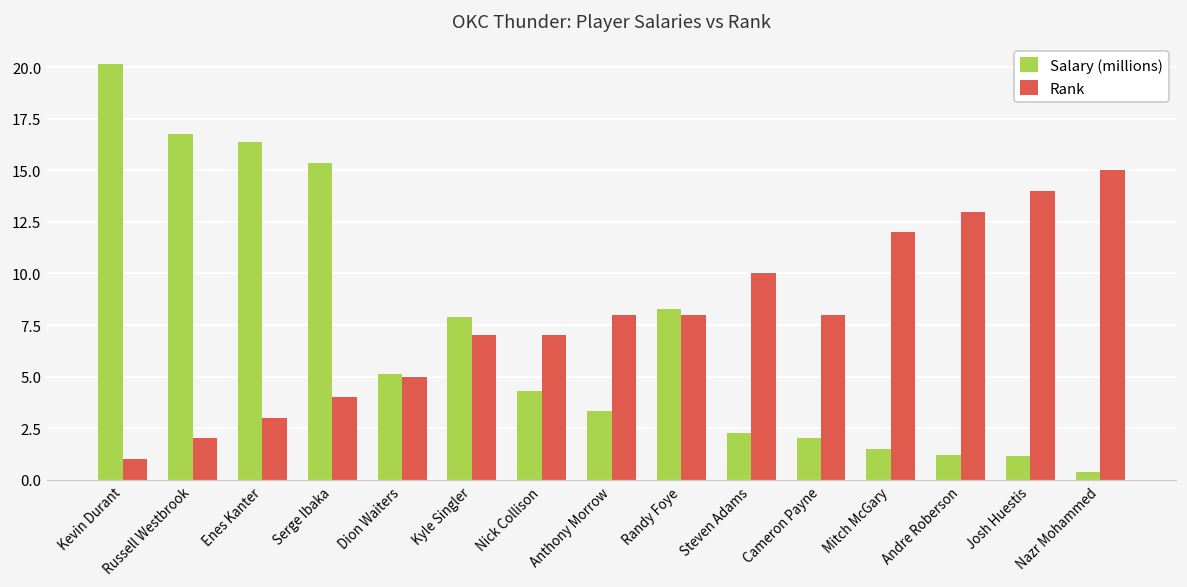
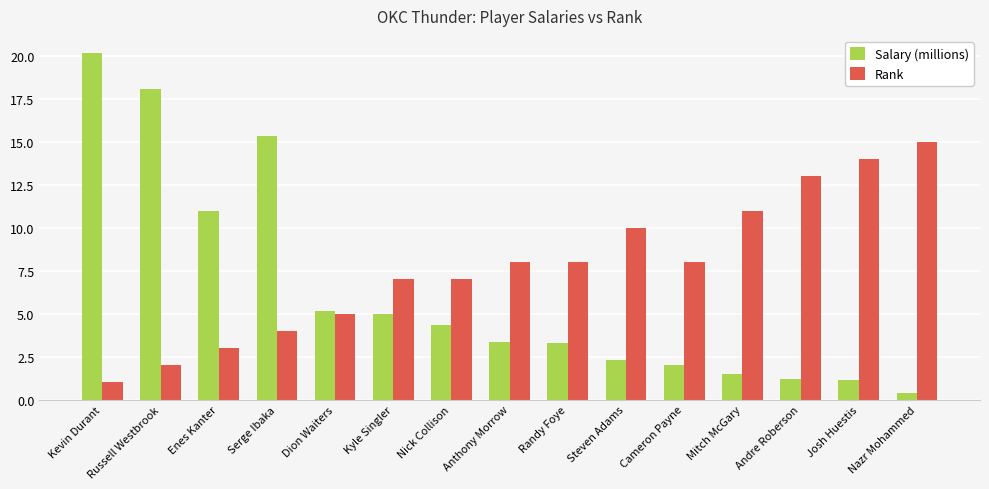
Salary (millions), Russell Westbrook: 16.7 -> 18.1
Salary (millions), Enes Kanter: 16.4 -> 11.0
Salary (millions), Kyle Singler: 7.9 -> 5.0
Salary (millions), Randy Foye: 8.3 -> 3.3
Rank, Mitch McGary: 12 -> 11
